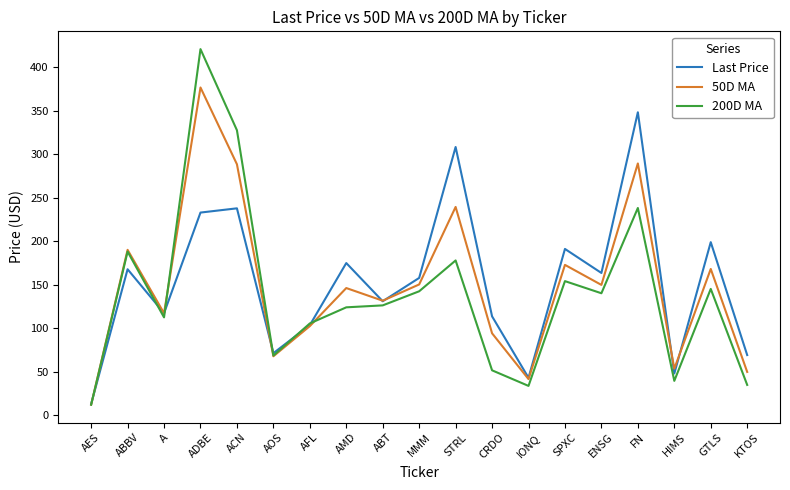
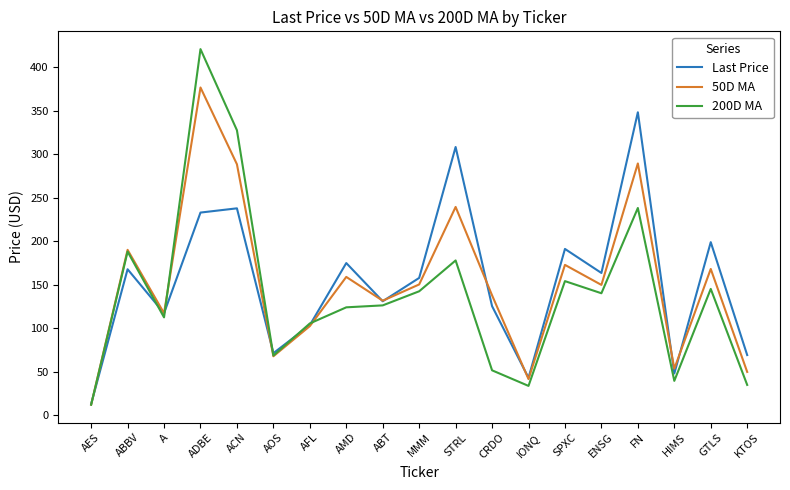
50D MA, AMD: 150 -> 160
Last Price, CRDO: 110 -> 130
50D MA, CRDO: 90 -> 140
